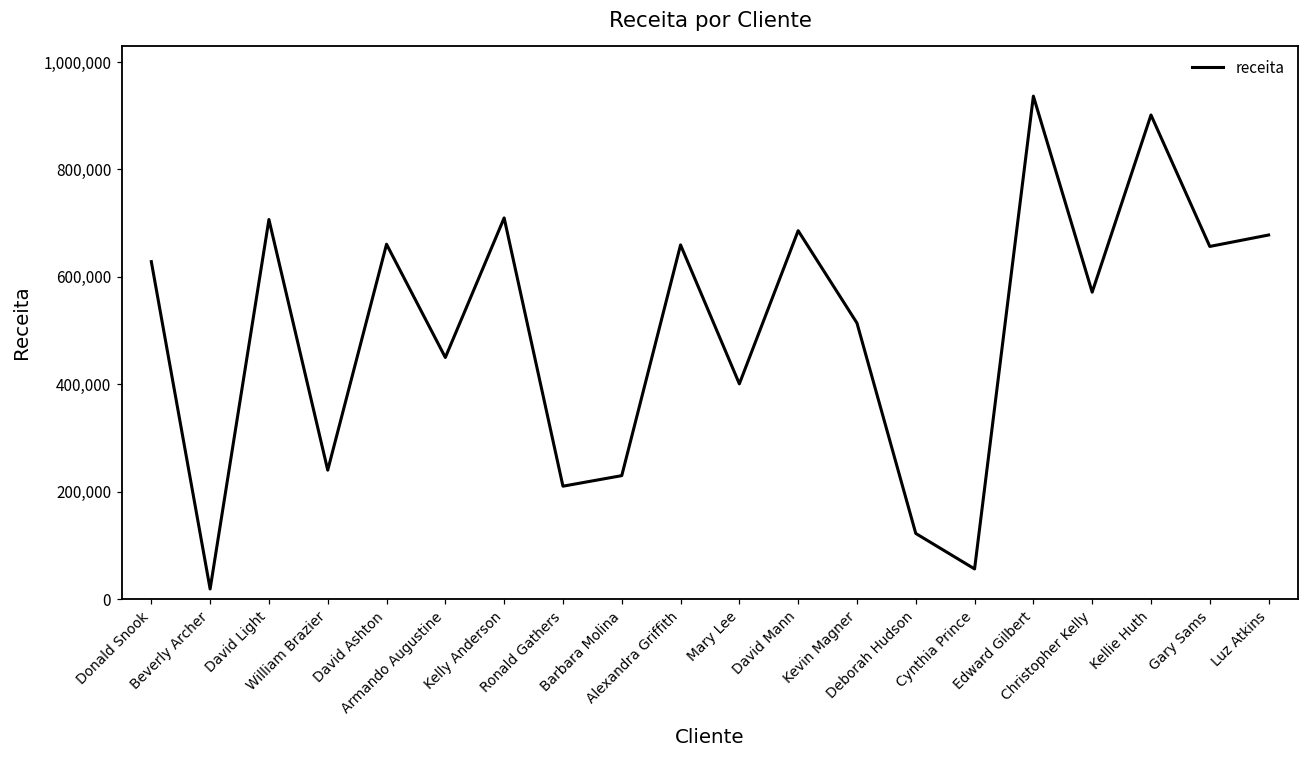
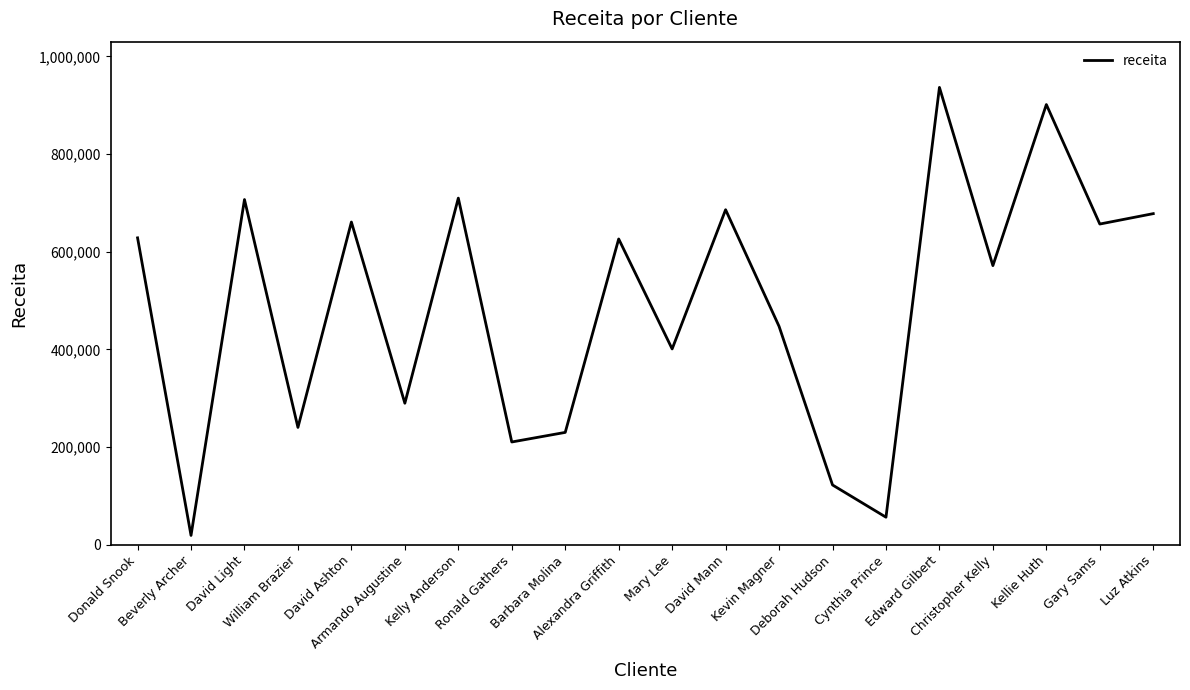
Armando Augustine: 450,000 -> 290,000
Alexandra Griffith: 660,000 -> 630,000
Kevin Magner: 510,000 -> 450,000
